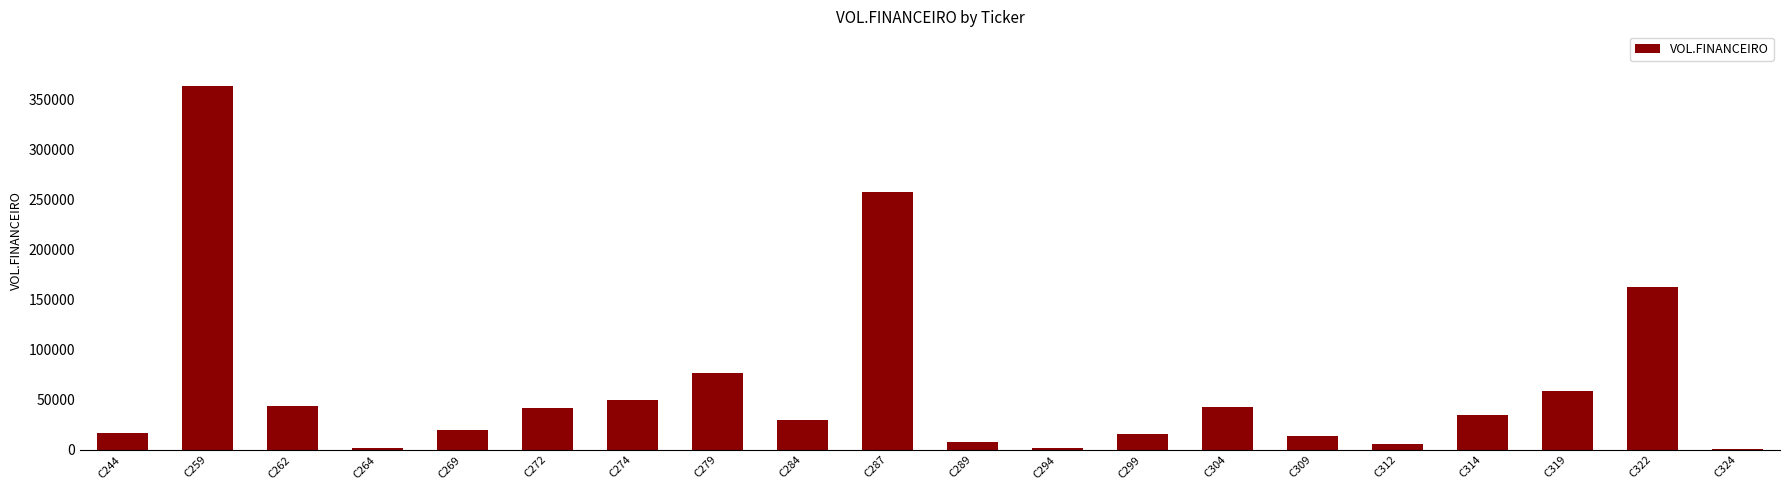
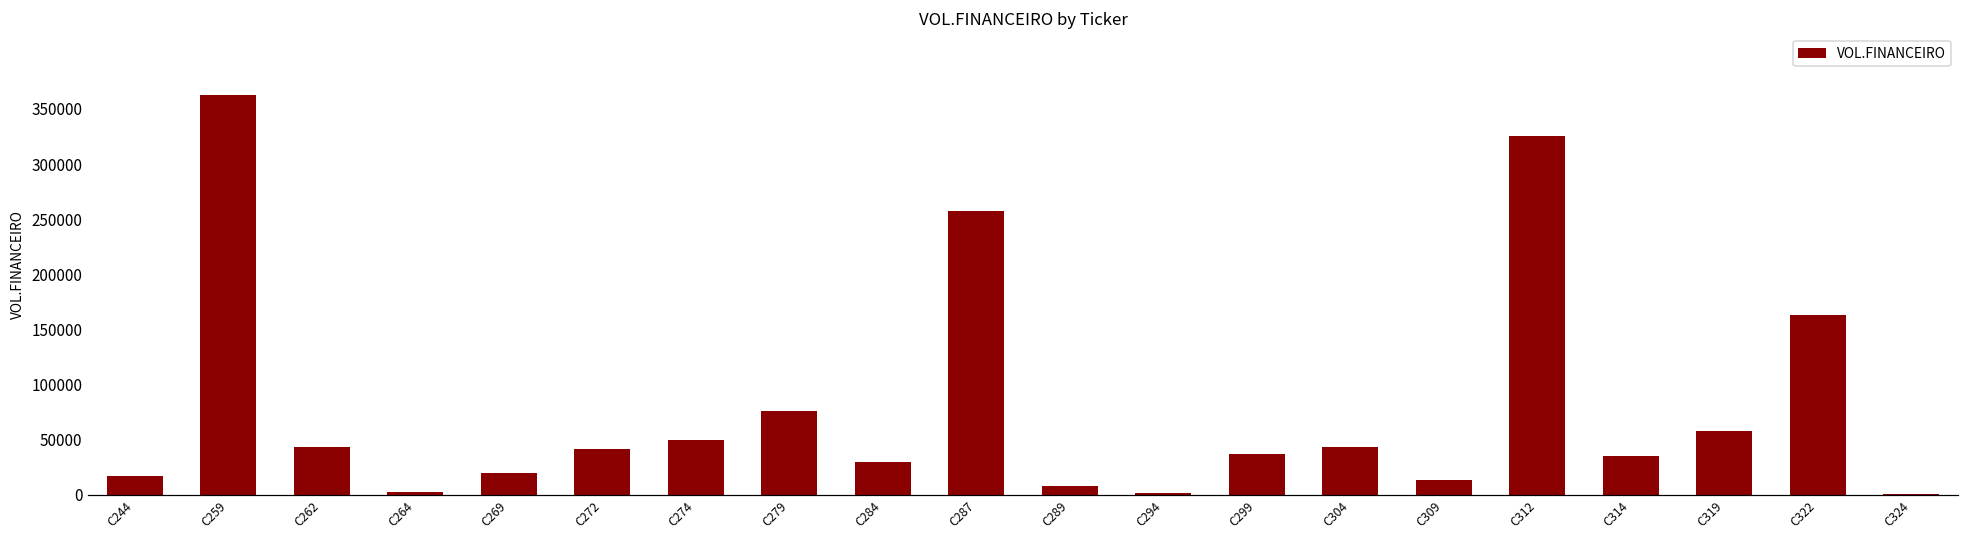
C299: 16000 -> 37000
C312: 6000 -> 325000
